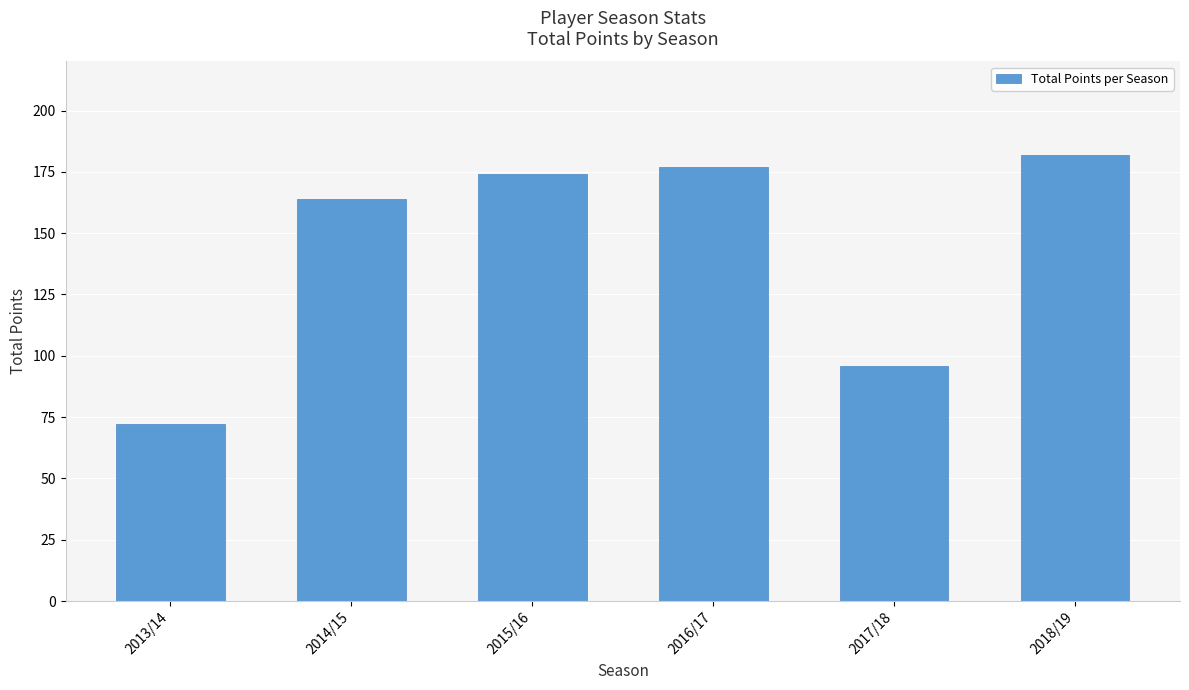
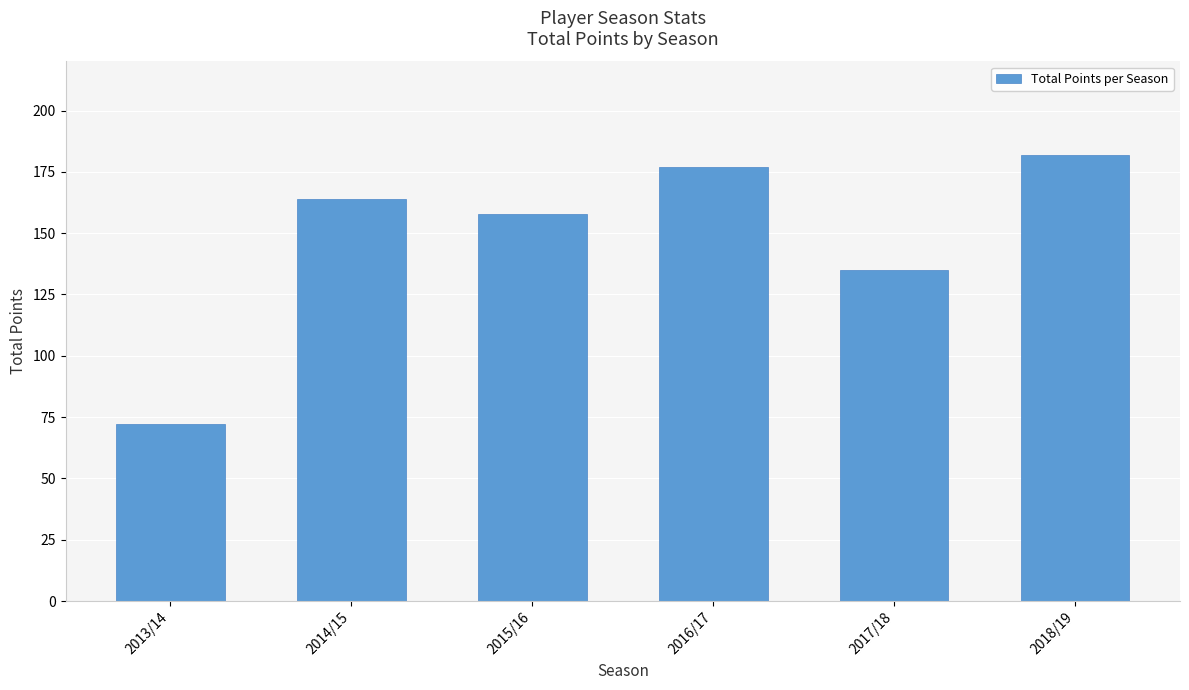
2015/16: 174 -> 158
2017/18: 96 -> 135
